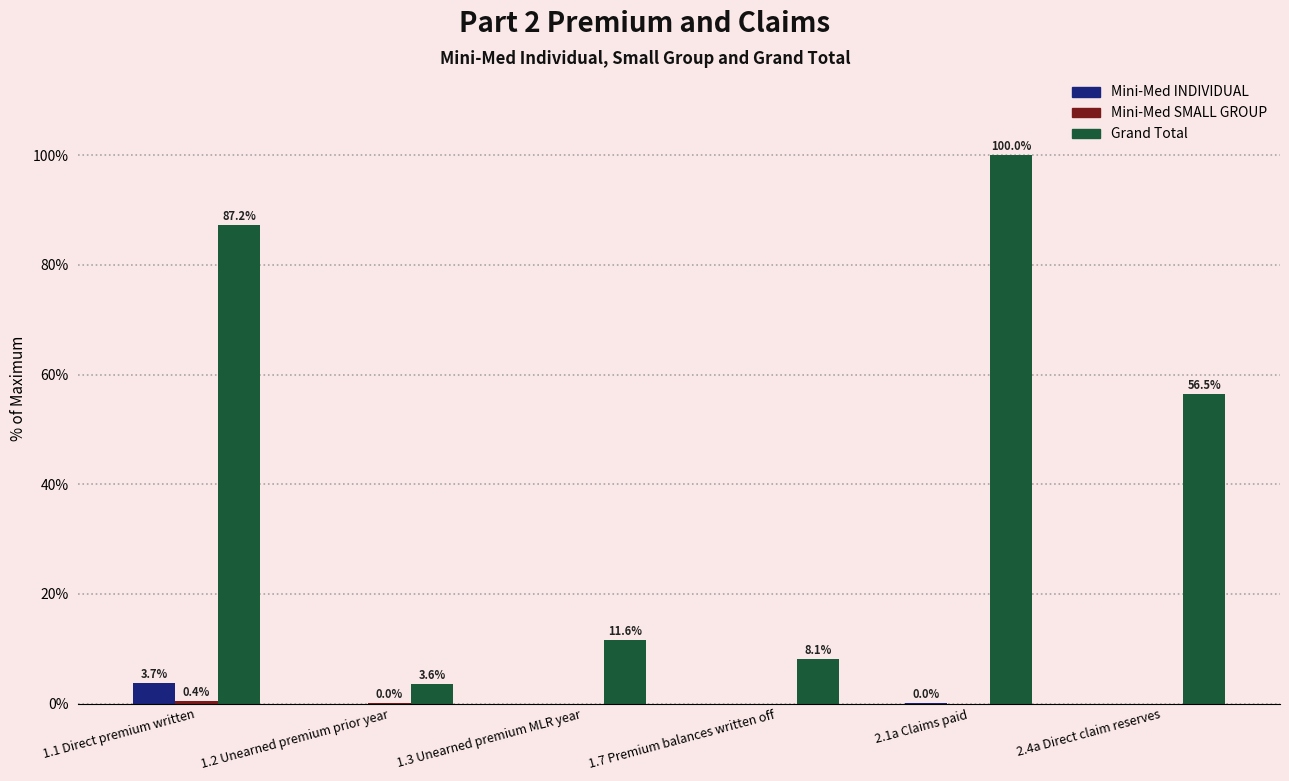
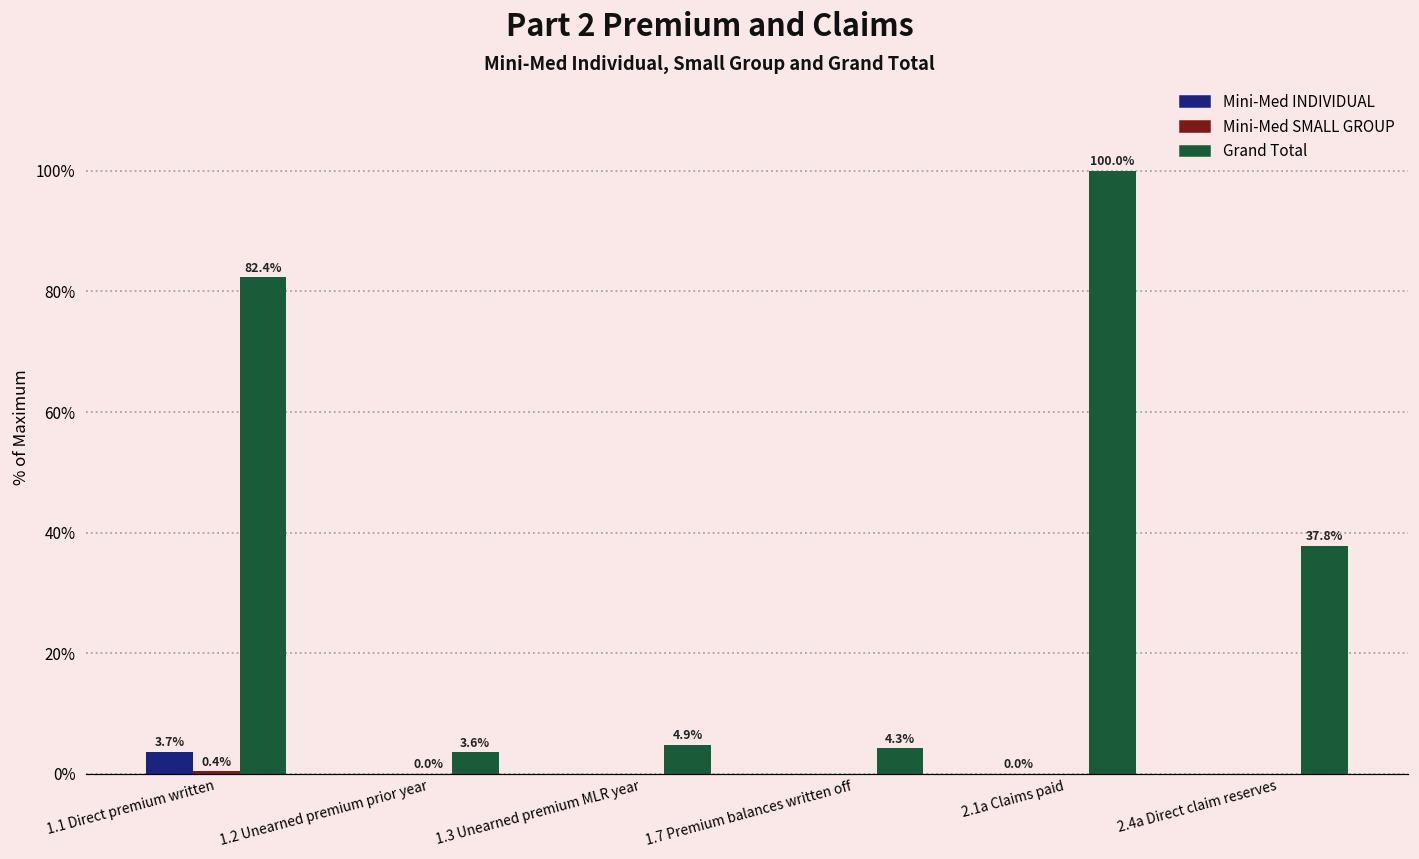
Grand Total, 1.1 Direct premium written: 87.2% -> 82.4%
Grand Total, 1.3 Unearned premium MLR year: 11.6% -> 4.9%
Grand Total, 1.7 Premium balances written off: 8.1% -> 4.3%
Grand Total, 2.4a Direct claim reserves: 56.5% -> 37.8%
